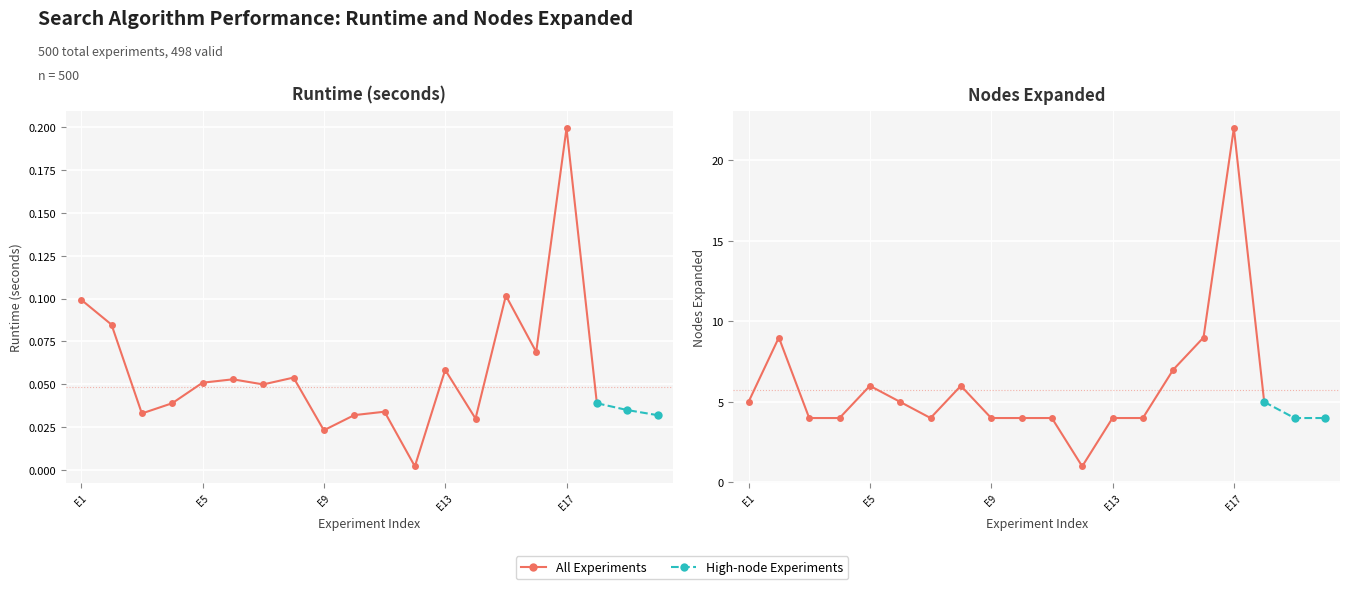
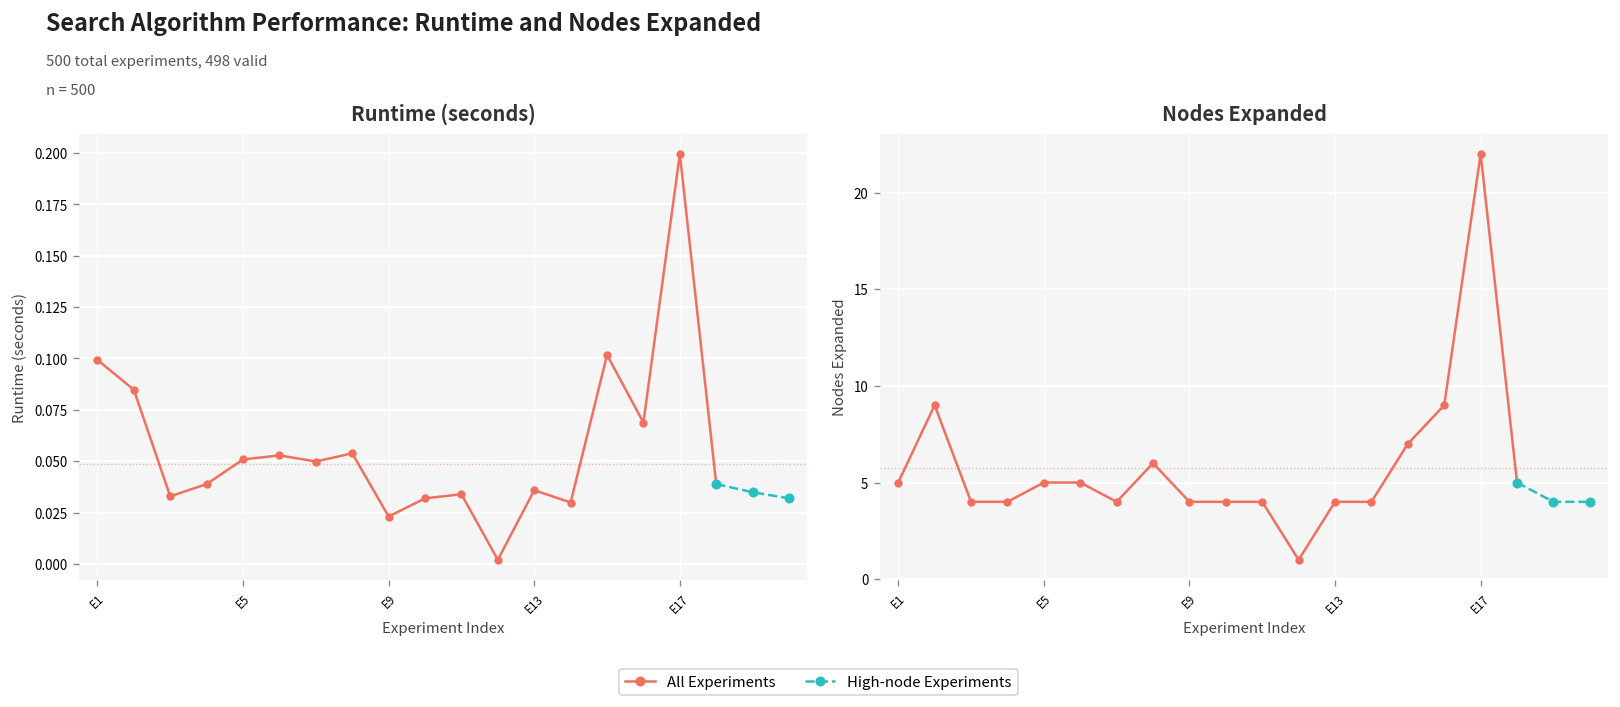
Runtime (seconds), All Experiments, E13: 0.058 -> 0.036
Nodes Expanded, All Experiments, E5: 6 -> 5
